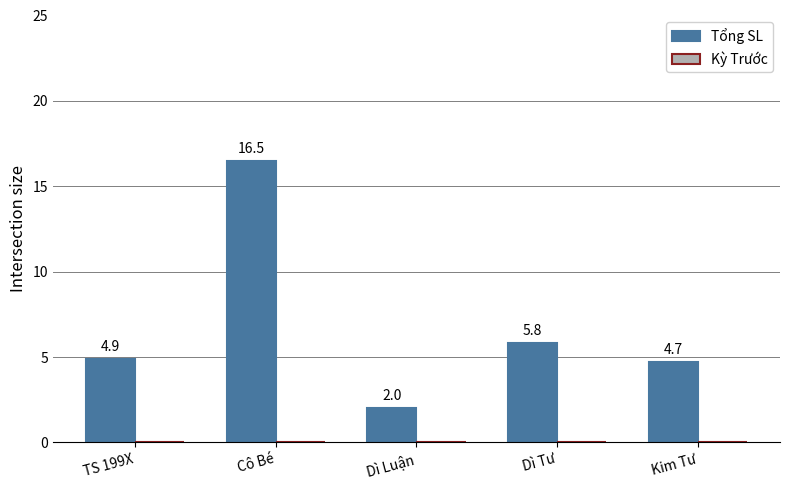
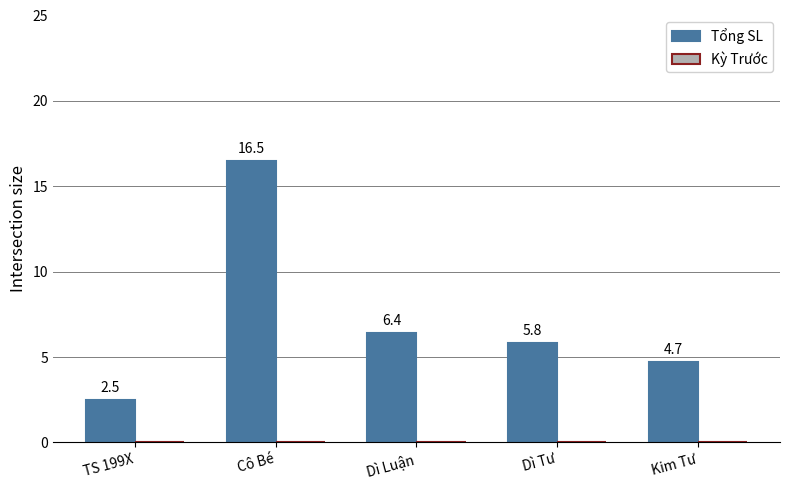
Tổng SL, TS 199X: 4.9 -> 2.5
Tổng SL, Dì Luận: 2.0 -> 6.4
